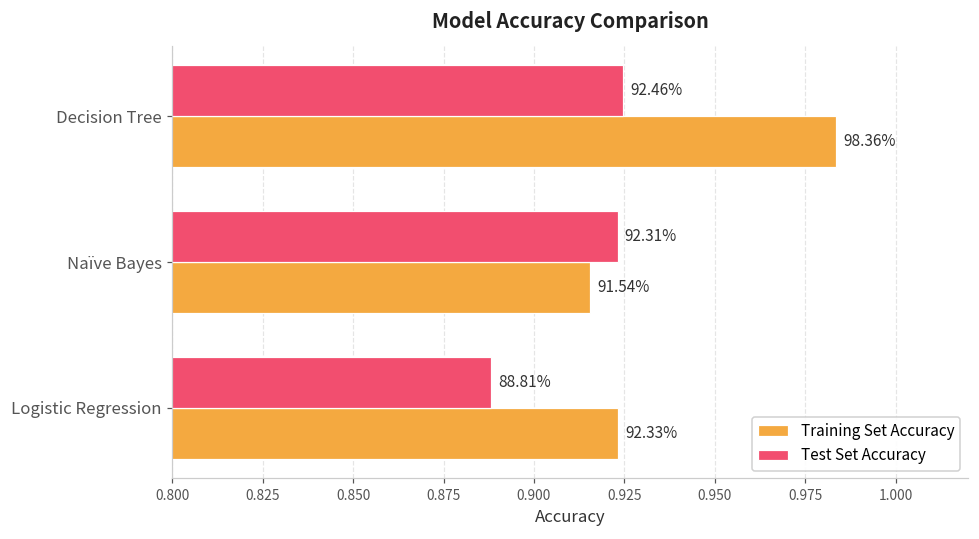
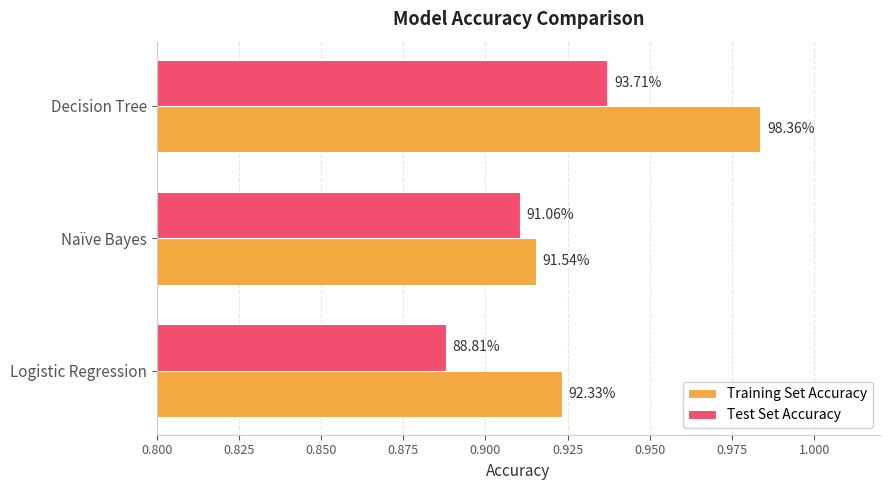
Test Set Accuracy, Decision Tree: 92.46% -> 93.71%
Test Set Accuracy, Naïve Bayes: 92.31% -> 91.06%
